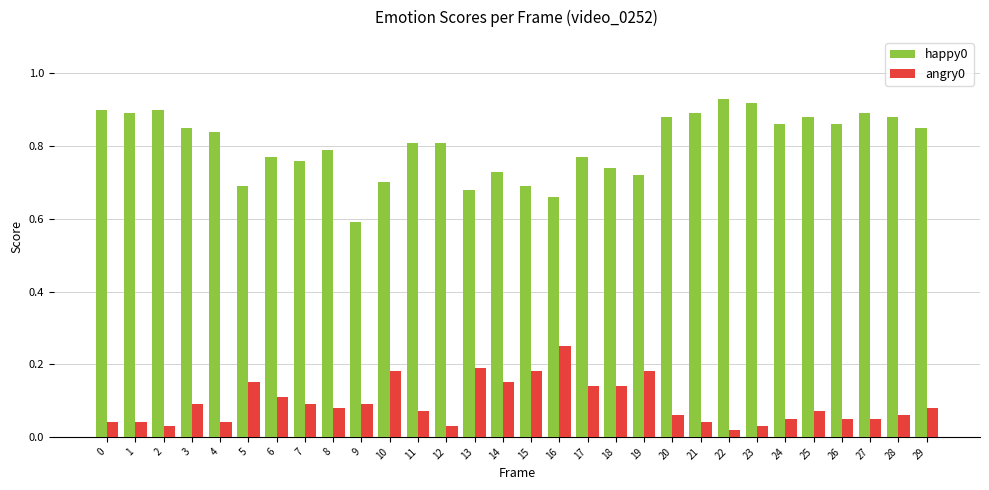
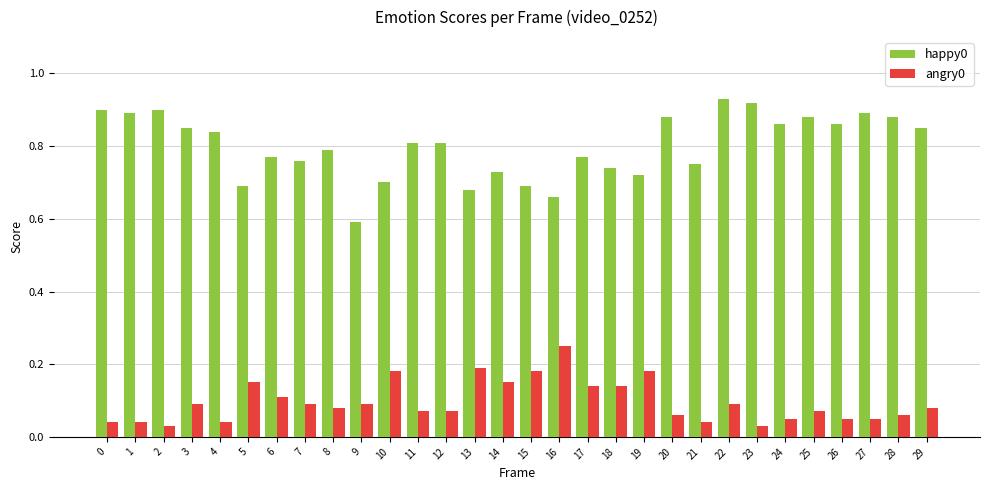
angry0, 12: 0.03 -> 0.07
happy0, 21: 0.89 -> 0.75
angry0, 22: 0.02 -> 0.09
